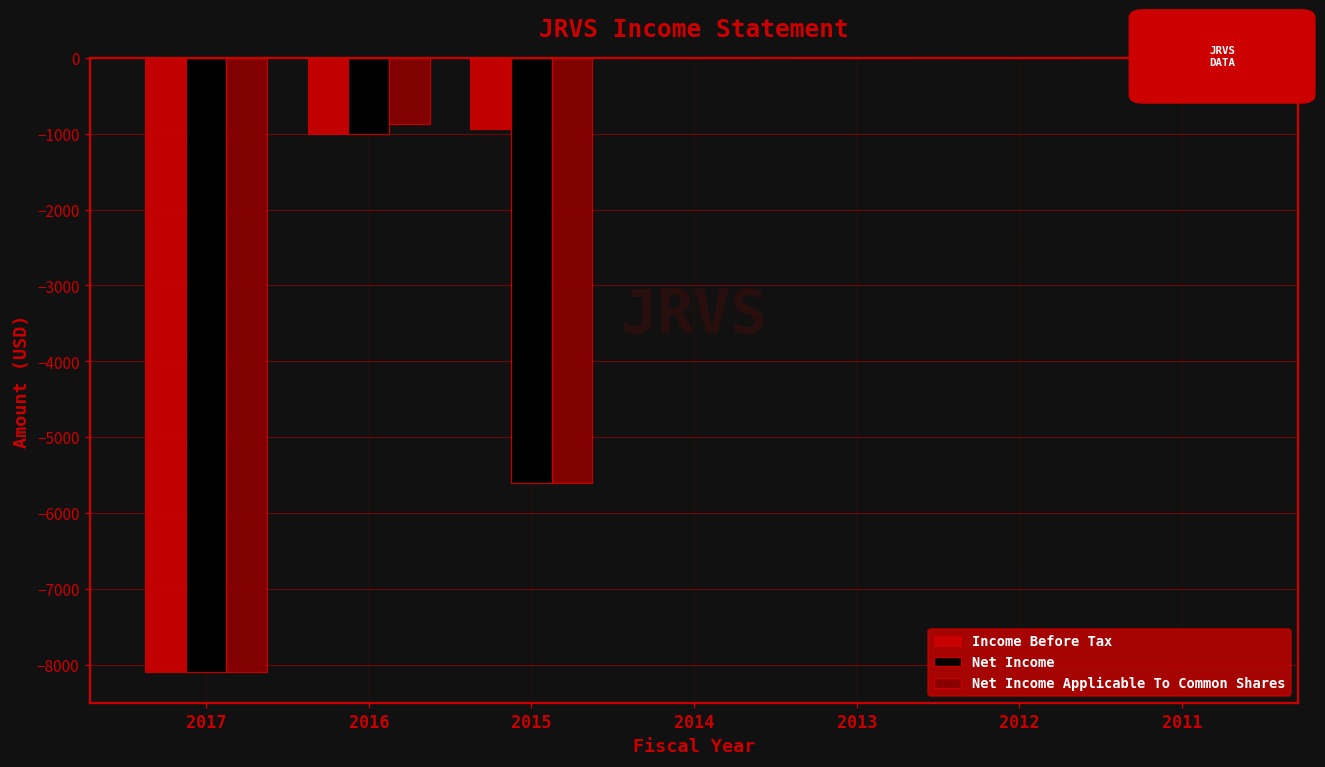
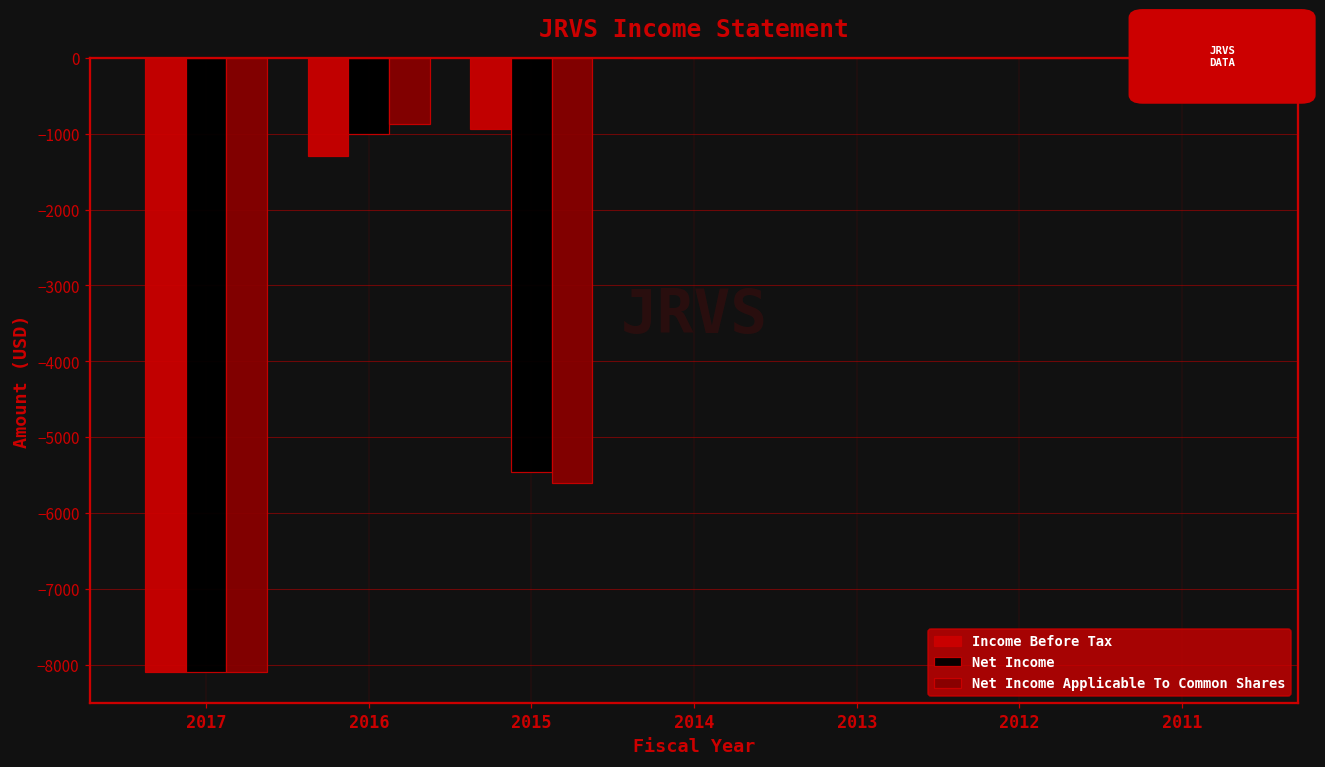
Income Before Tax, 2016: -1000 -> -1300
Net Income, 2015: -5600 -> -5500
